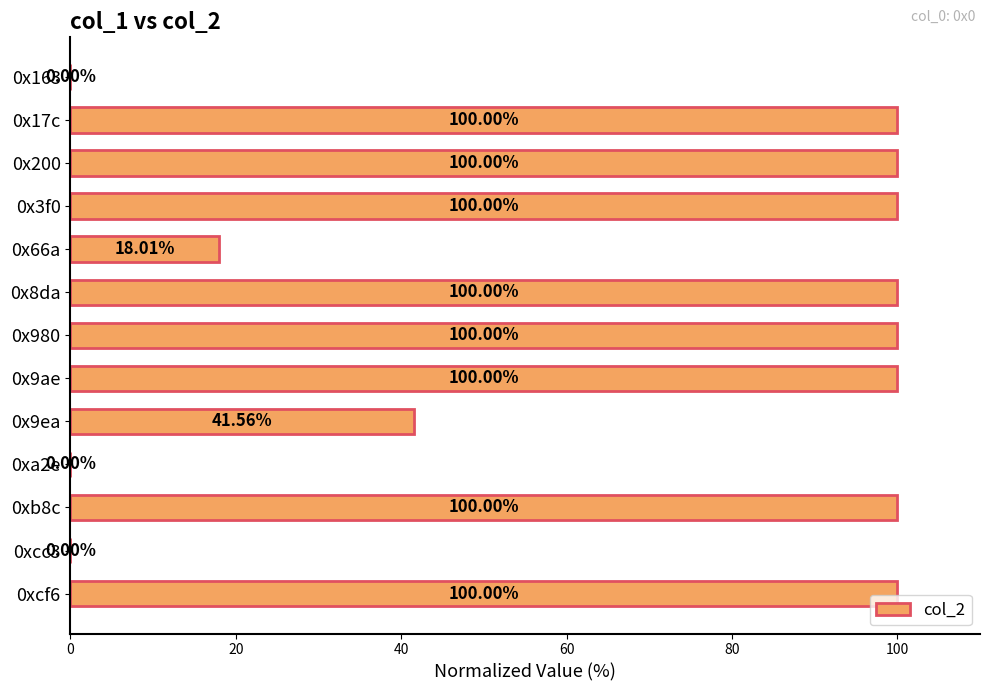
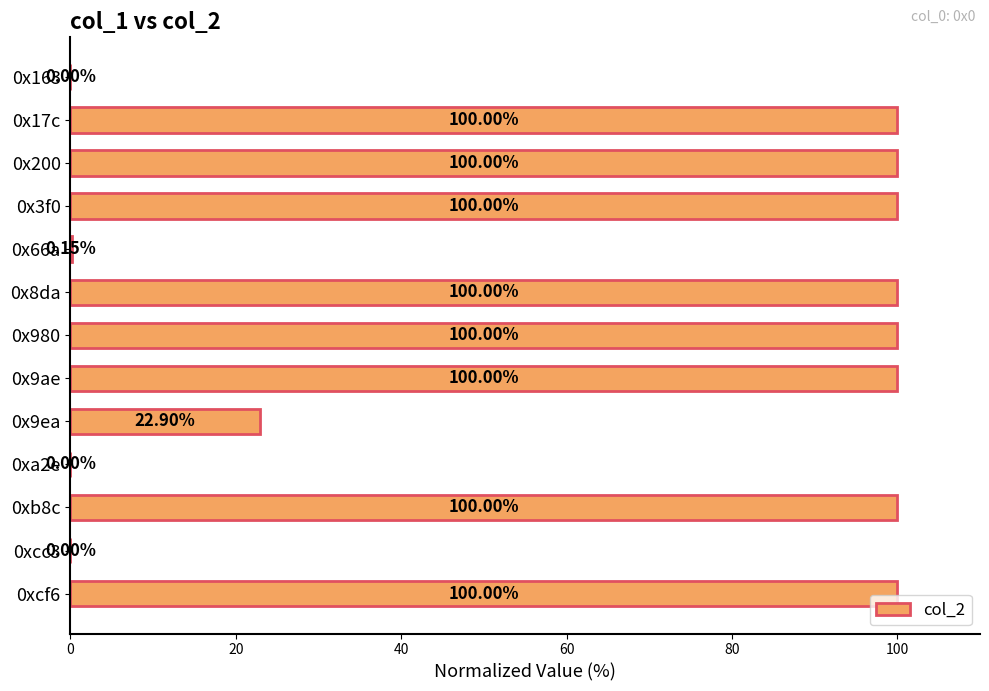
0x66a: 18.01% -> 0.15%
0x9ea: 41.56% -> 22.90%
